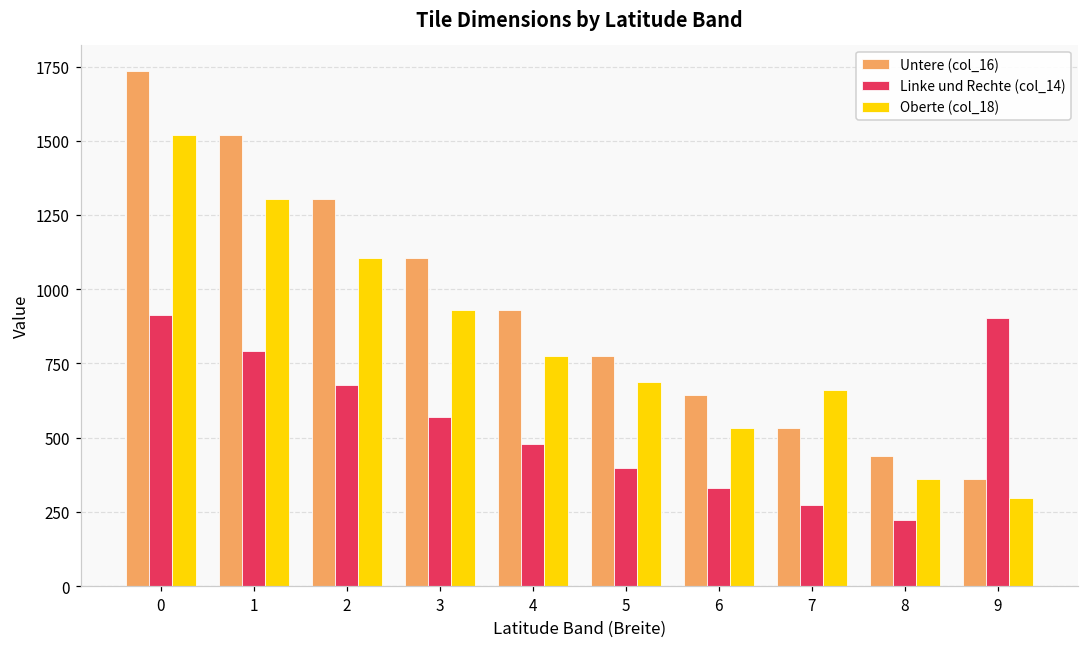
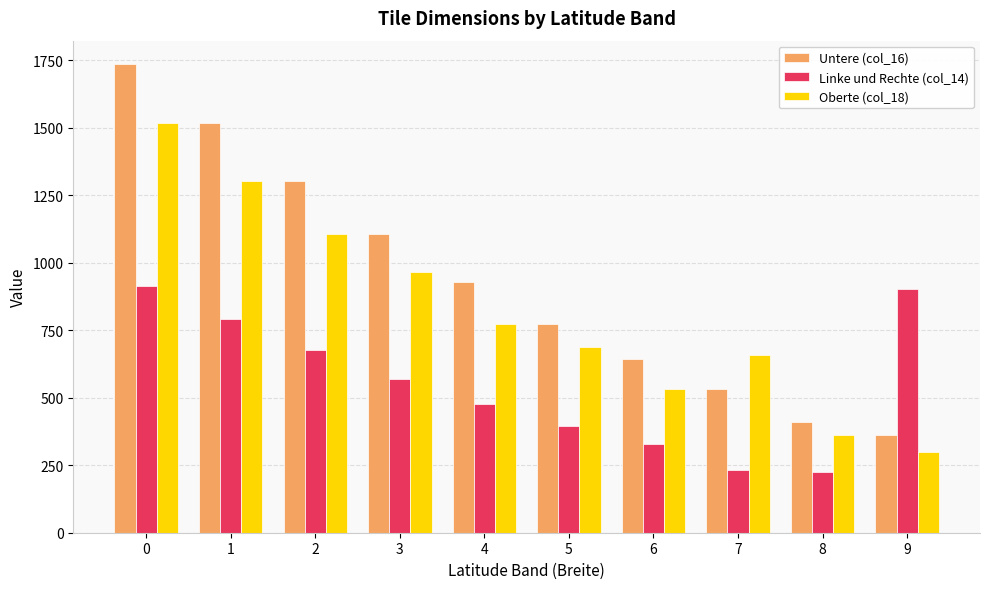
Oberte (col_18), 3: 930 -> 970
Linke und Rechte (col_14), 7: 270 -> 230
Untere (col_16), 8: 440 -> 410
